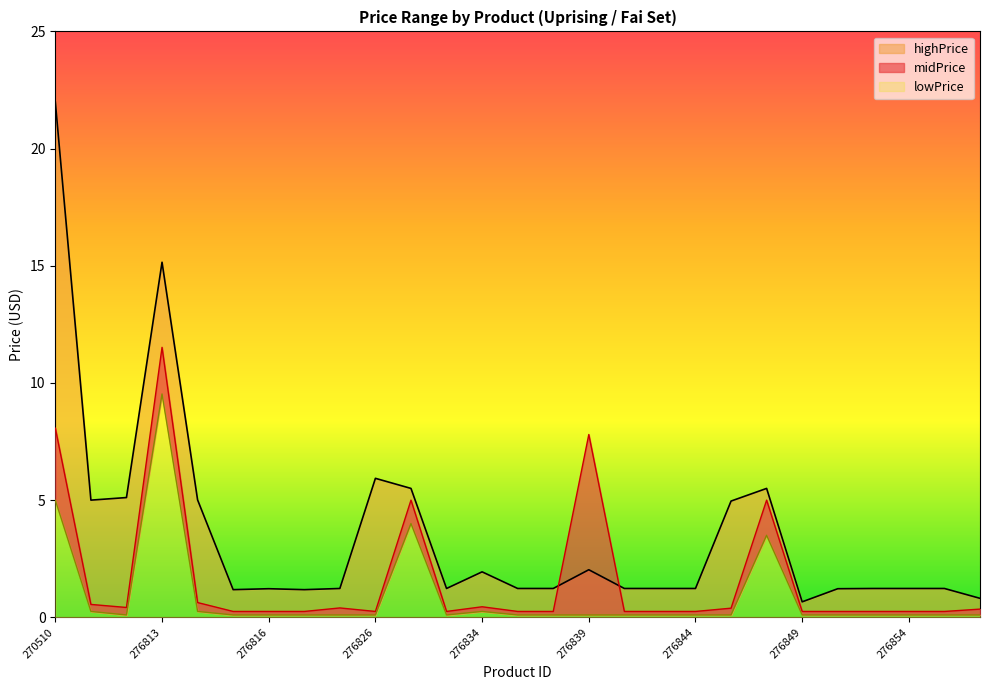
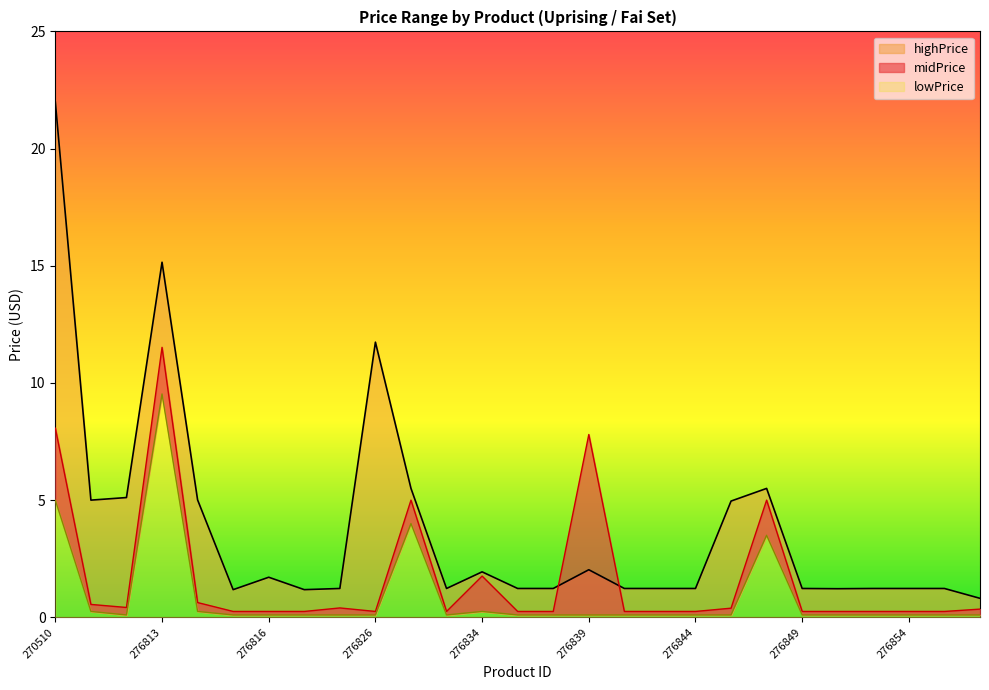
highPrice, 276816: 1.2 -> 1.7
highPrice, 276826: 5.9 -> 11.7
midPrice, 276834: 0.5 -> 1.8
highPrice, 276849: 0.7 -> 1.2
